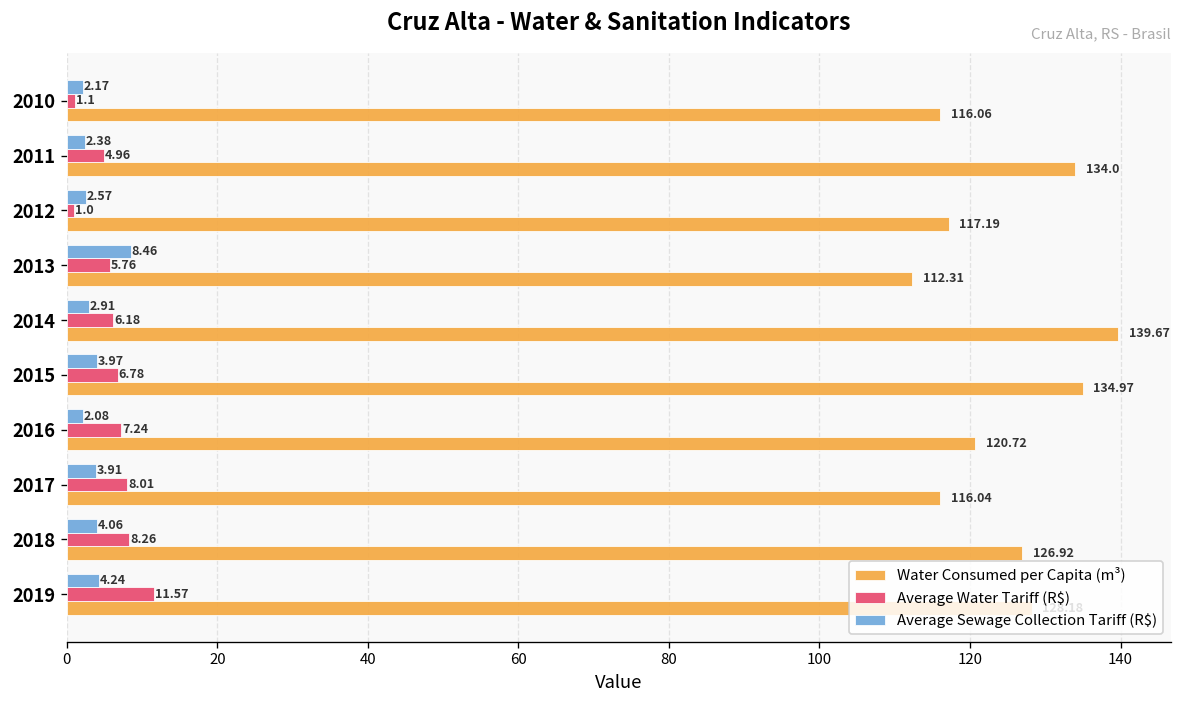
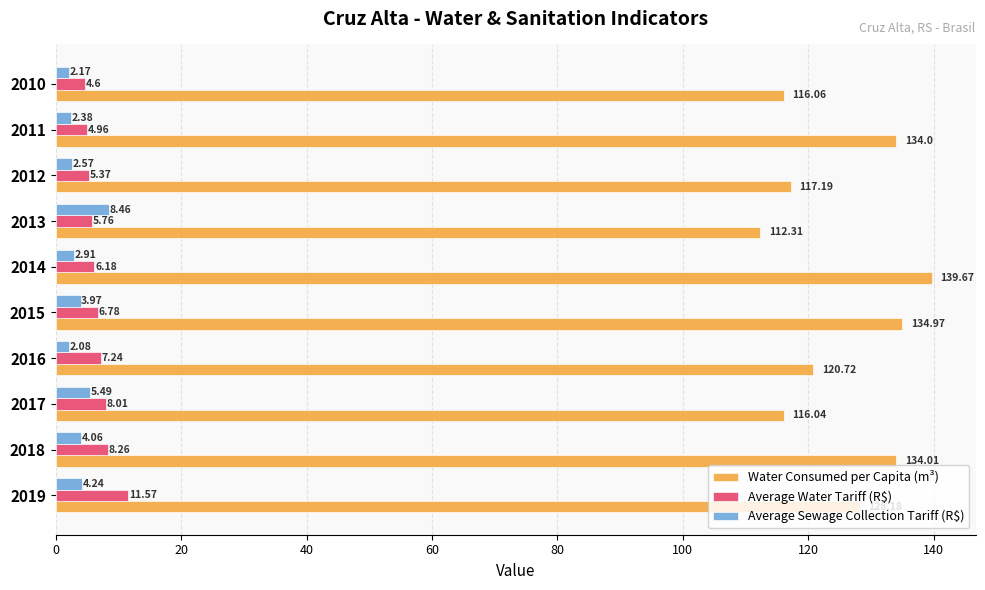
Average Water Tariff (R$), 2010: 1.1 -> 4.6
Average Water Tariff (R$), 2012: 1.0 -> 5.37
Average Sewage Collection Tariff (R$), 2017: 3.91 -> 5.49
Water Consumed per Capita (m³), 2018: 126.92 -> 134.01
